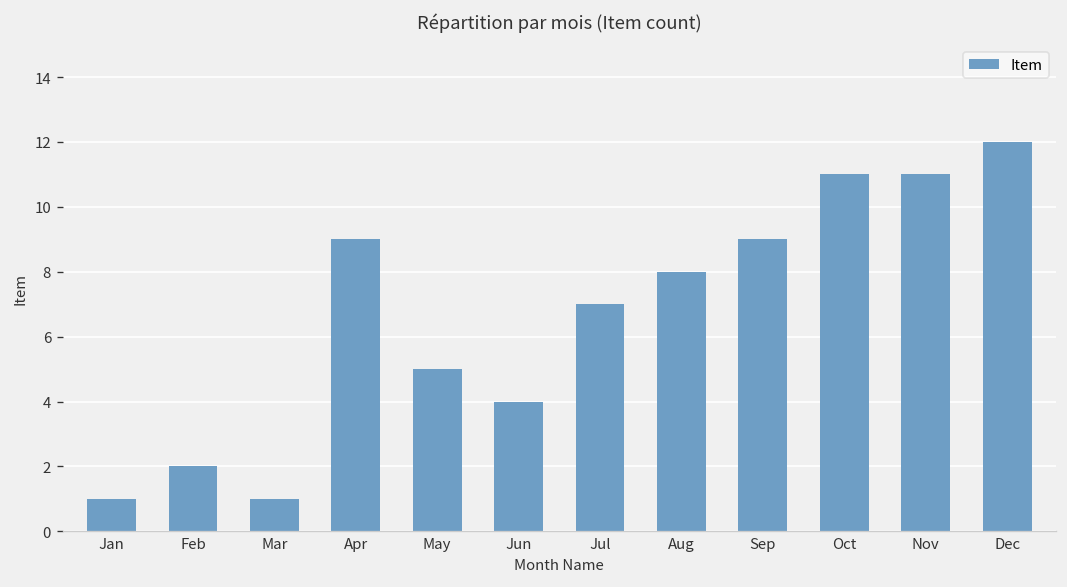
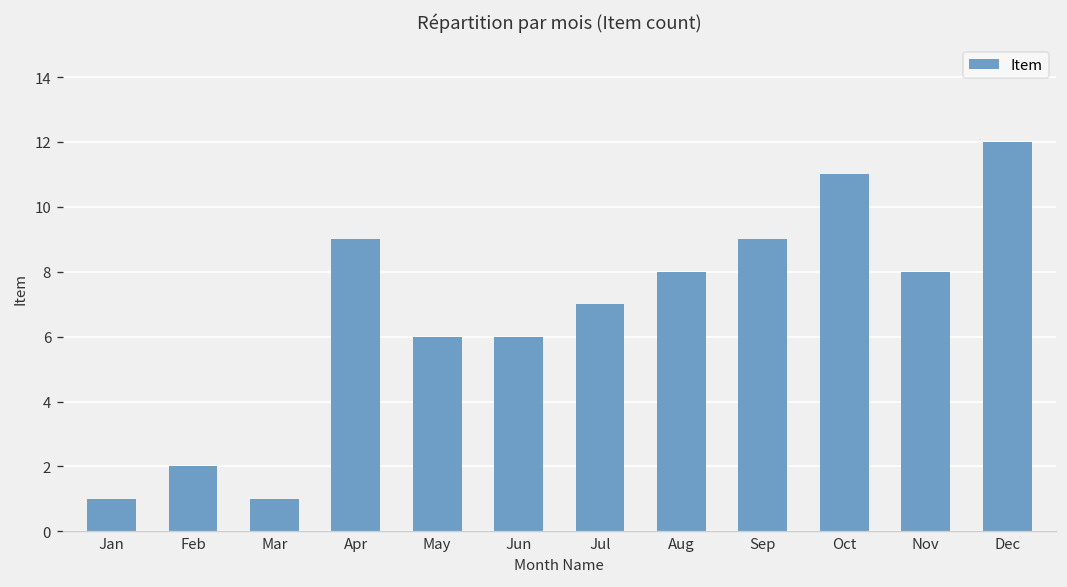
May: 5 -> 6
Jun: 4 -> 6
Nov: 11 -> 8
